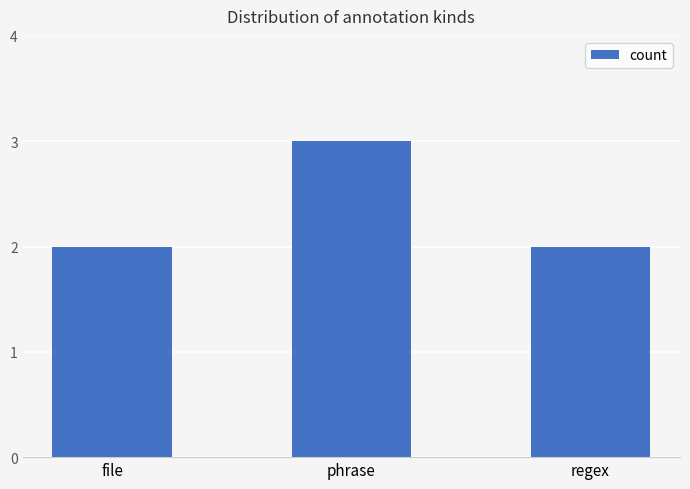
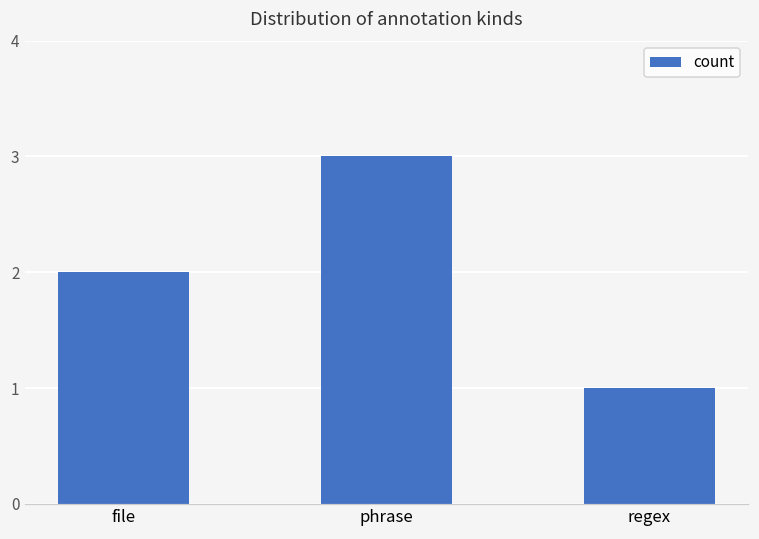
regex: 2 -> 1
